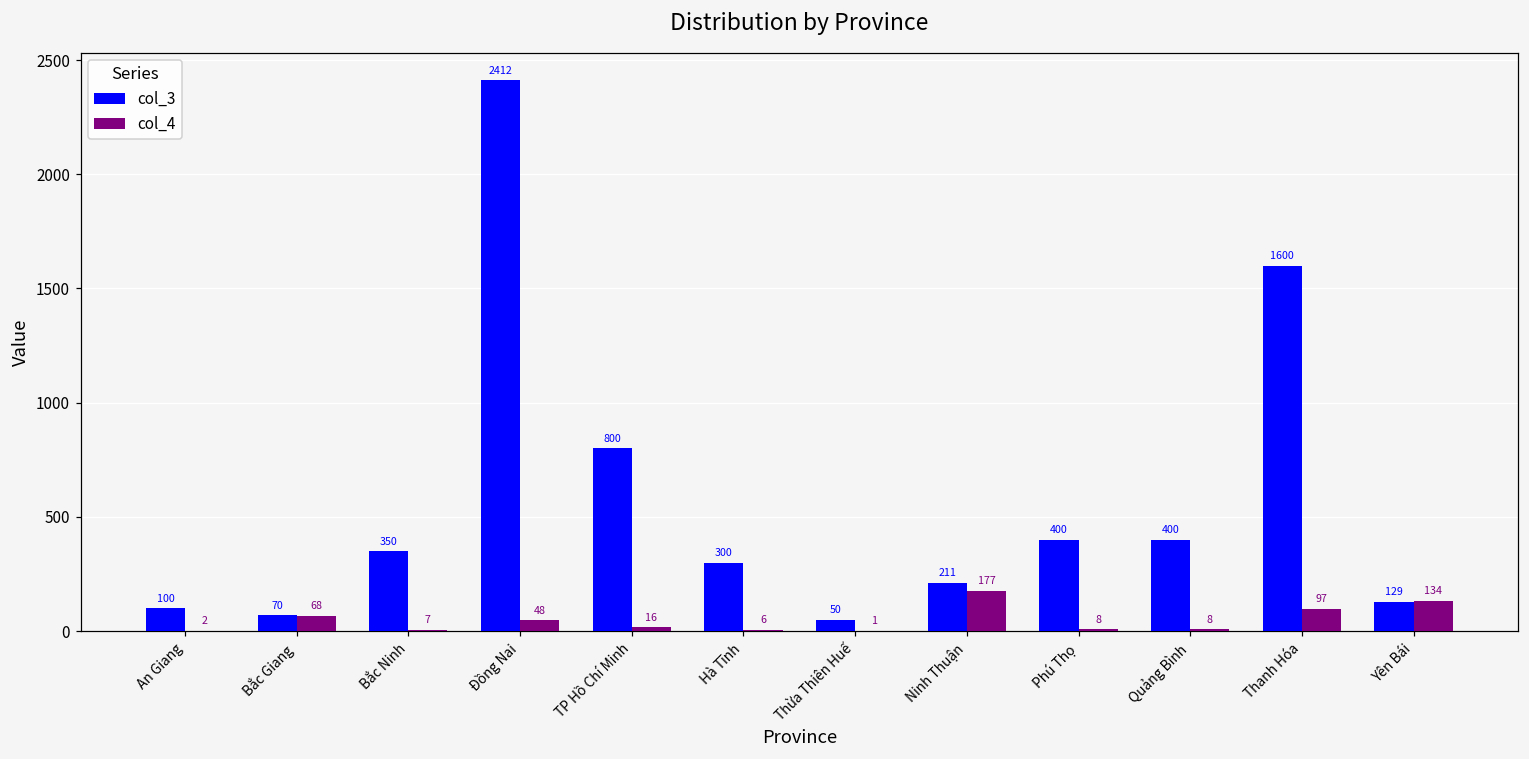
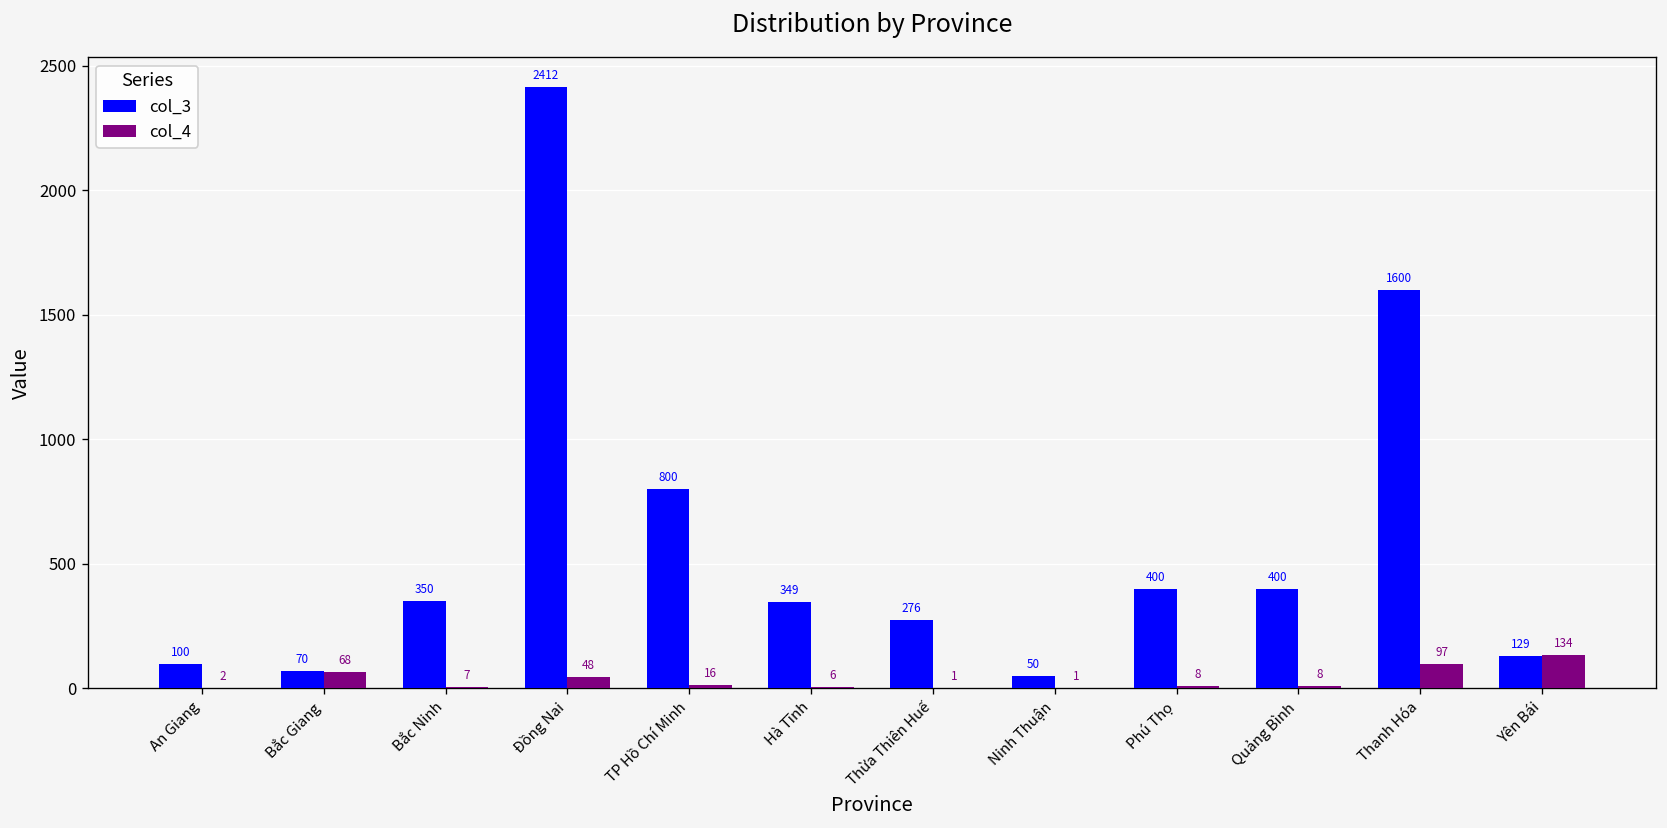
col_3, Hà Tĩnh: 300 -> 349
col_3, Thừa Thiên Huế: 50 -> 276
col_3, Ninh Thuận: 211 -> 50
col_4, Ninh Thuận: 177 -> 1
